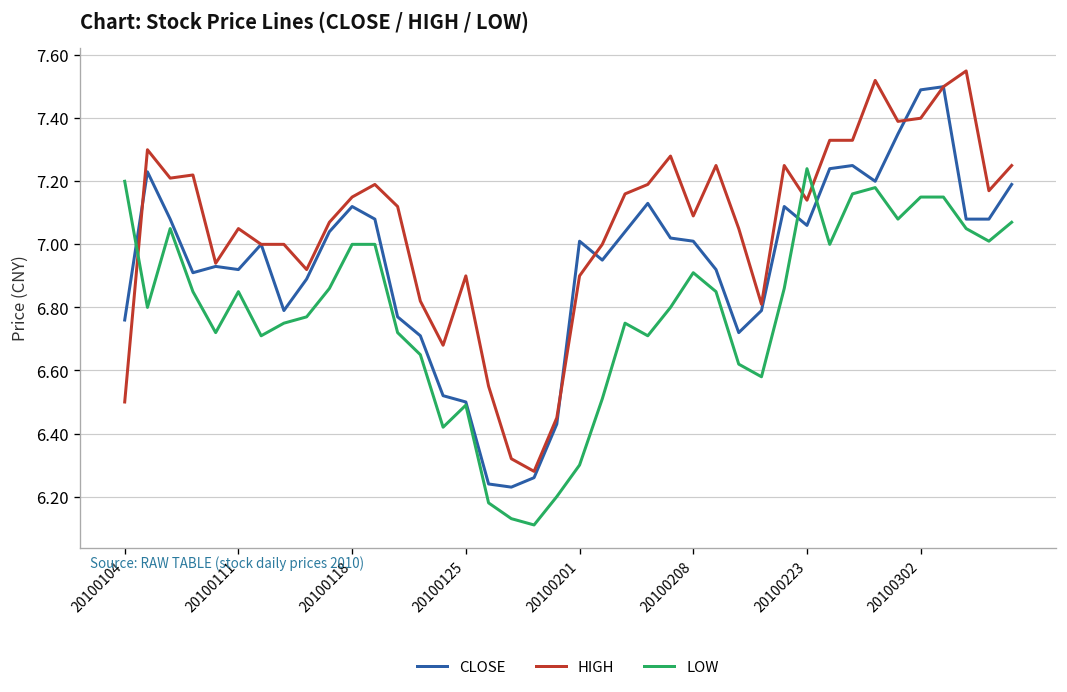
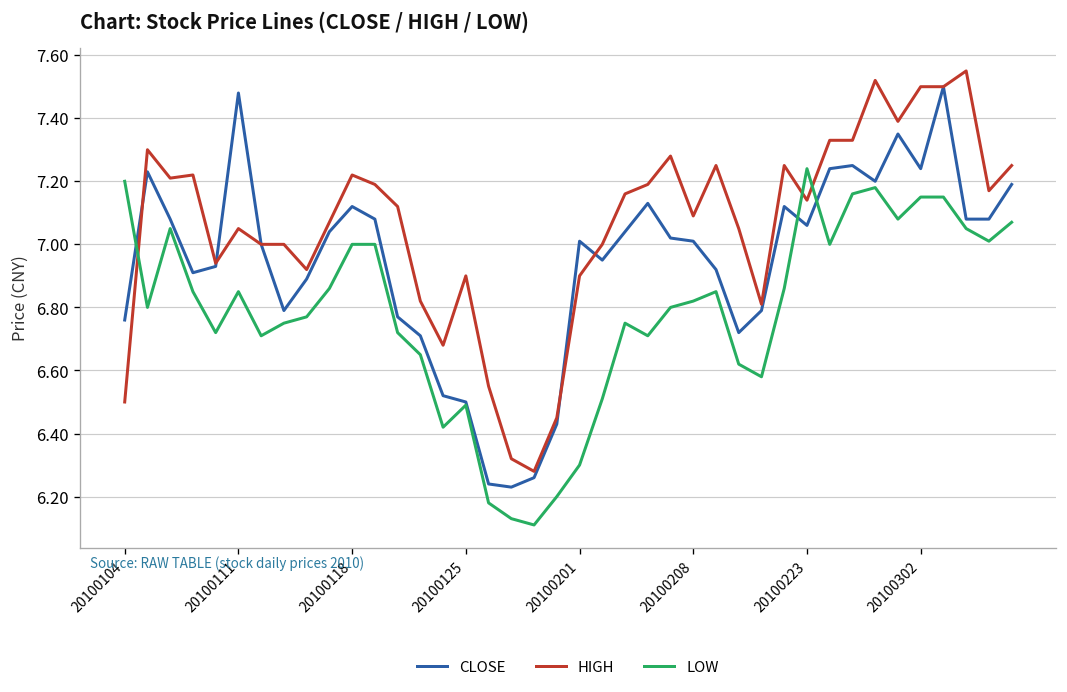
CLOSE, 20100111: 6.92 -> 7.48
HIGH, 20100118: 7.15 -> 7.22
LOW, 20100208: 6.91 -> 6.82
CLOSE, 20100302: 7.49 -> 7.24
HIGH, 20100302: 7.4 -> 7.5
